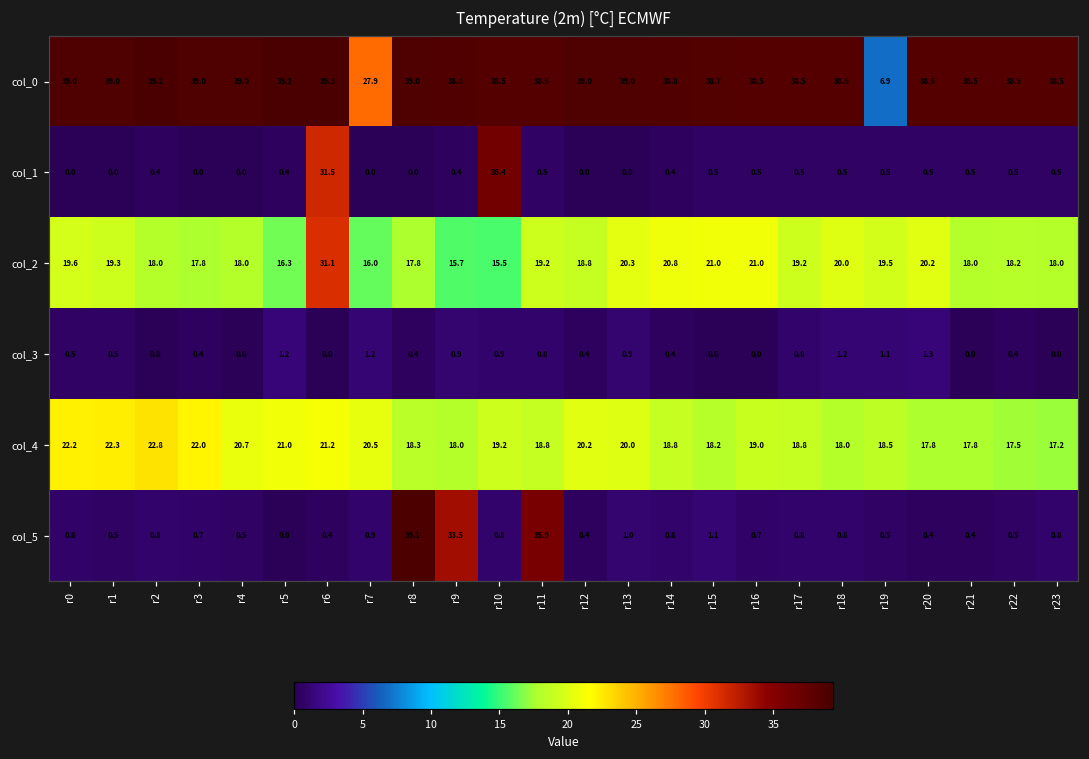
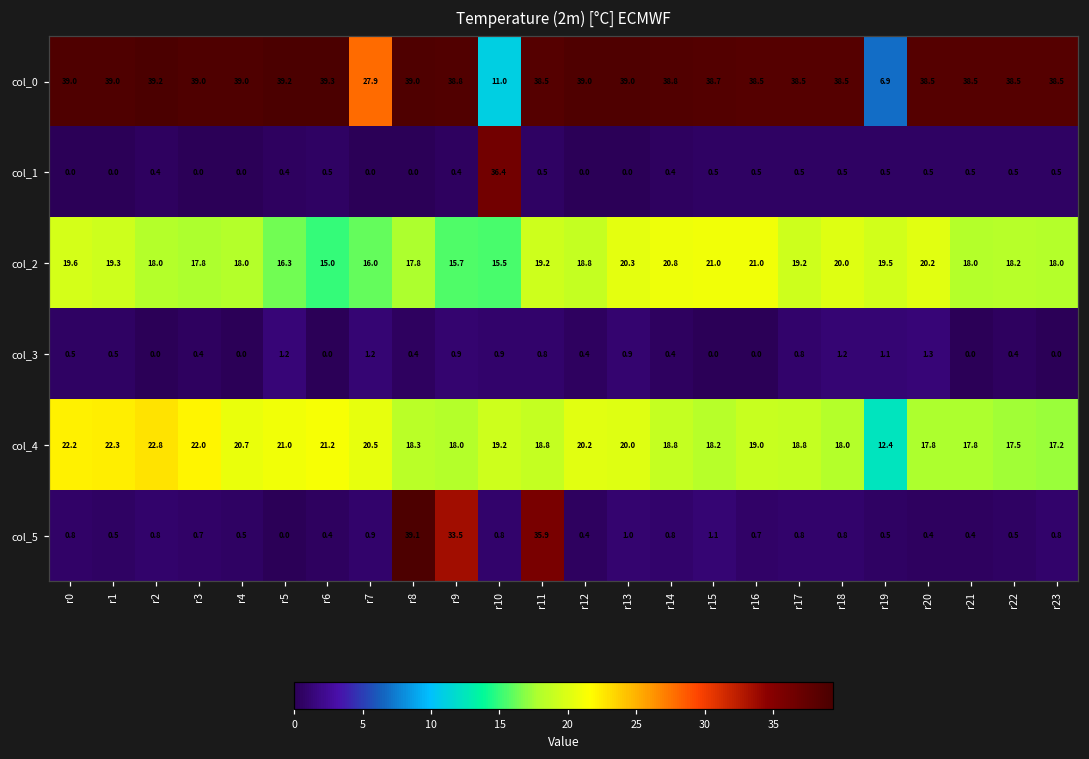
col_0, r10: 38.5 -> 11.0
col_1, r6: 31.5 -> 0.5
col_2, r6: 31.1 -> 15.0
col_4, r19: 18.5 -> 12.4
